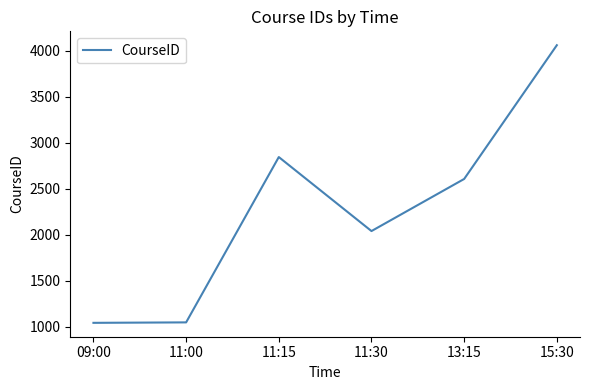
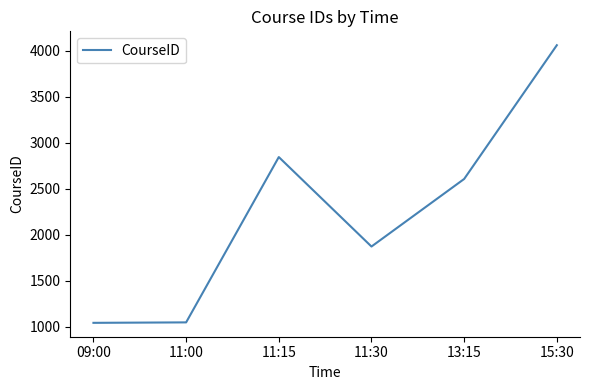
11:30: 2000 -> 1900
